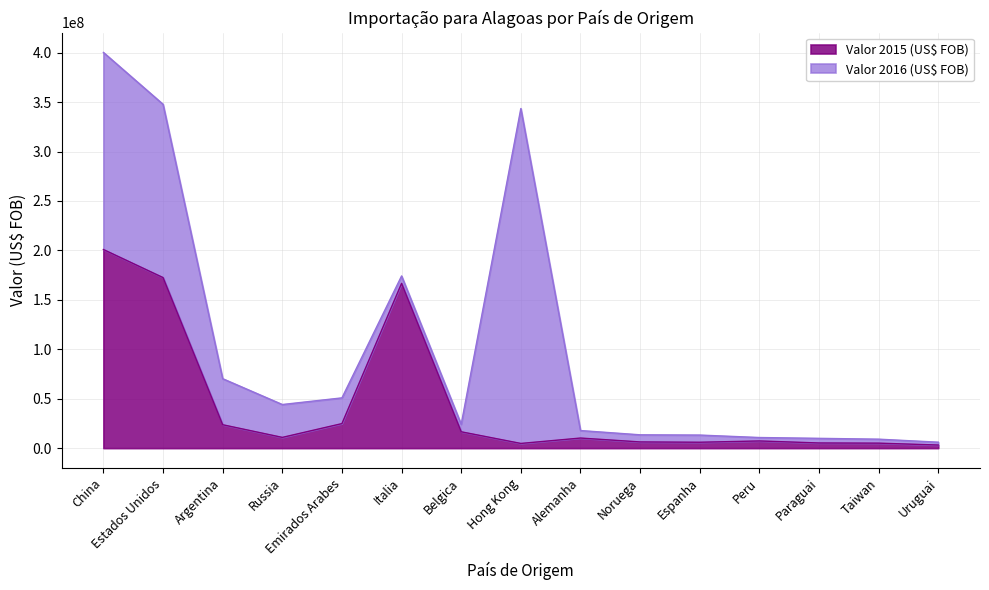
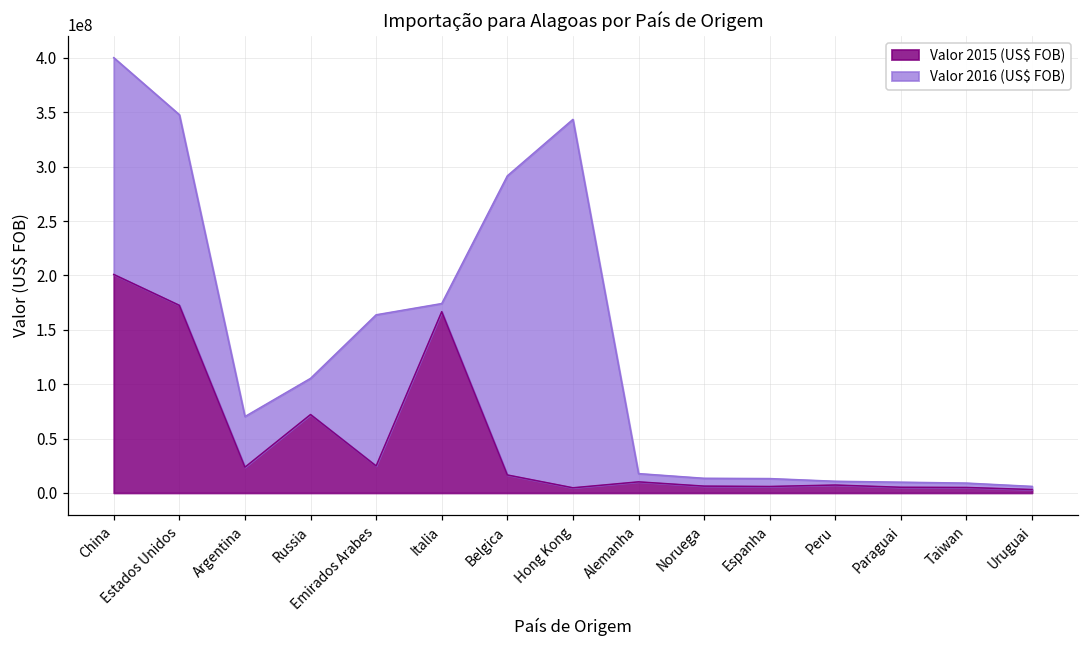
Valor 2015 (US$ FOB), Russia: 10000000 -> 70000000
Valor 2016 (US$ FOB), Emirados Arabes: 30000000 -> 140000000
Valor 2016 (US$ FOB), Belgica: 10000000 -> 280000000
